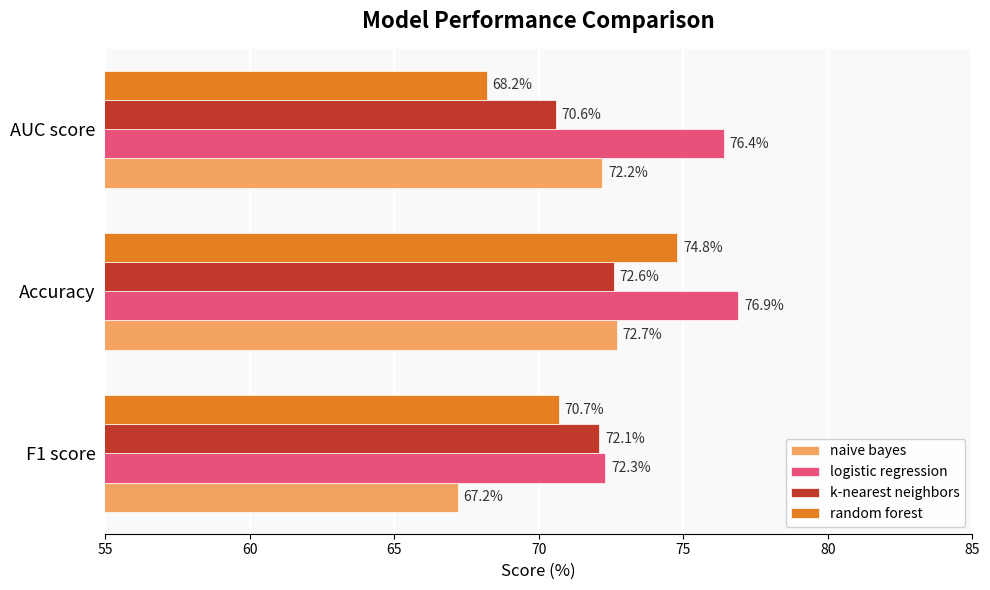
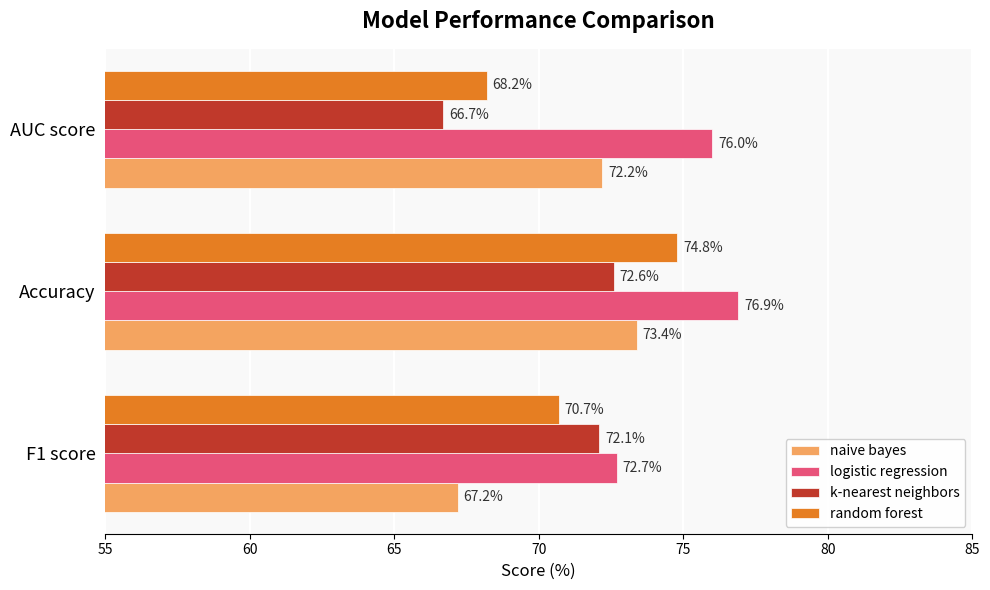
k-nearest neighbors, AUC score: 70.6% -> 66.7%
logistic regression, AUC score: 76.4% -> 76.0%
naive bayes, Accuracy: 72.7% -> 73.4%
logistic regression, F1 score: 72.3% -> 72.7%
